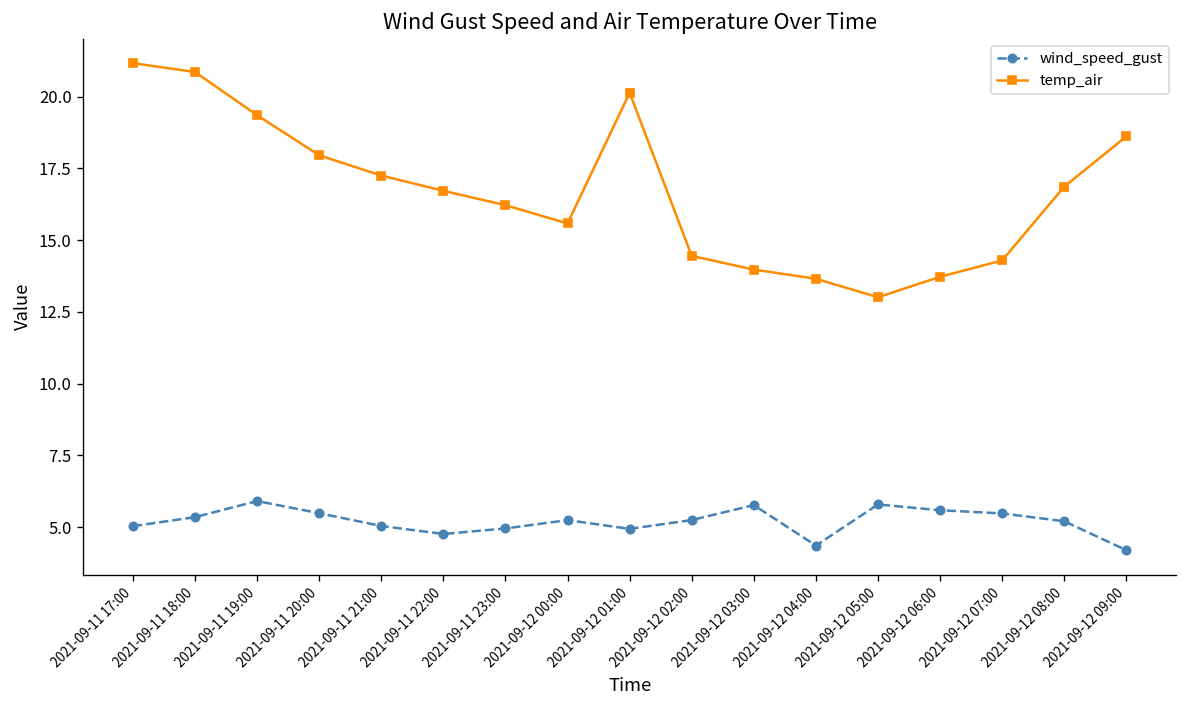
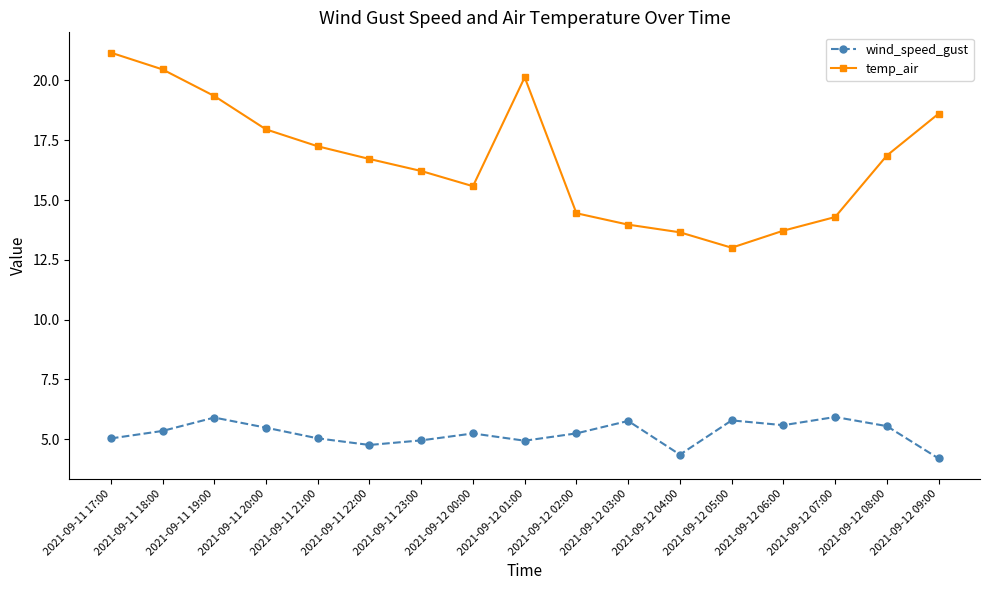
temp_air, 2021-09-11 18:00: 20.9 -> 20.5
wind_speed_gust, 2021-09-12 07:00: 5.5 -> 5.9
wind_speed_gust, 2021-09-12 08:00: 5.2 -> 5.5
